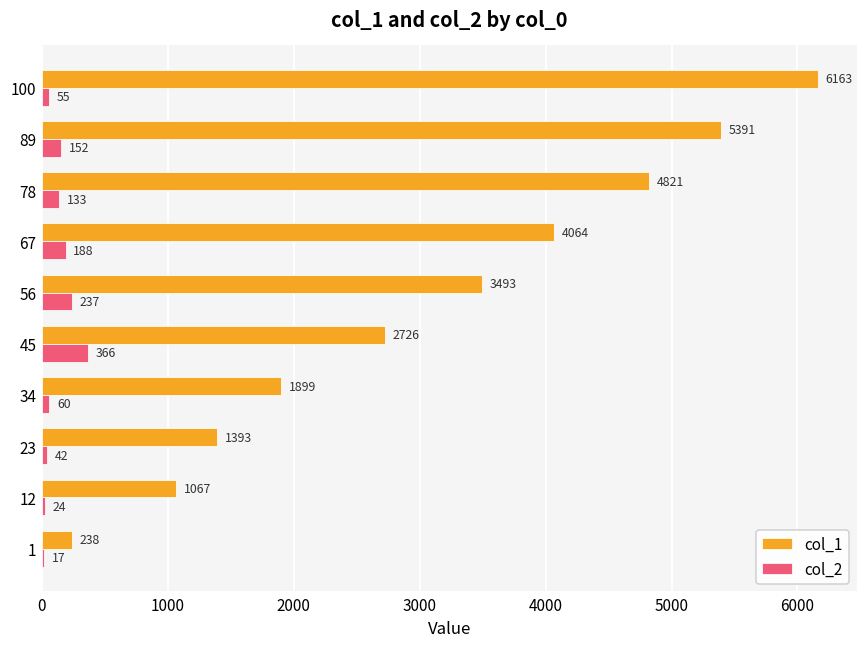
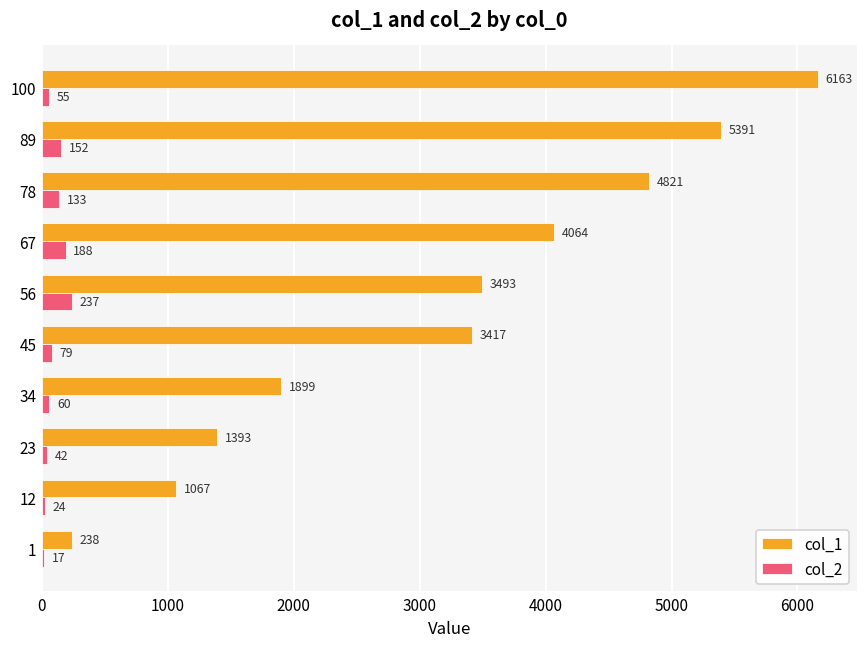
col_1, 45: 2726 -> 3417
col_2, 45: 366 -> 79
